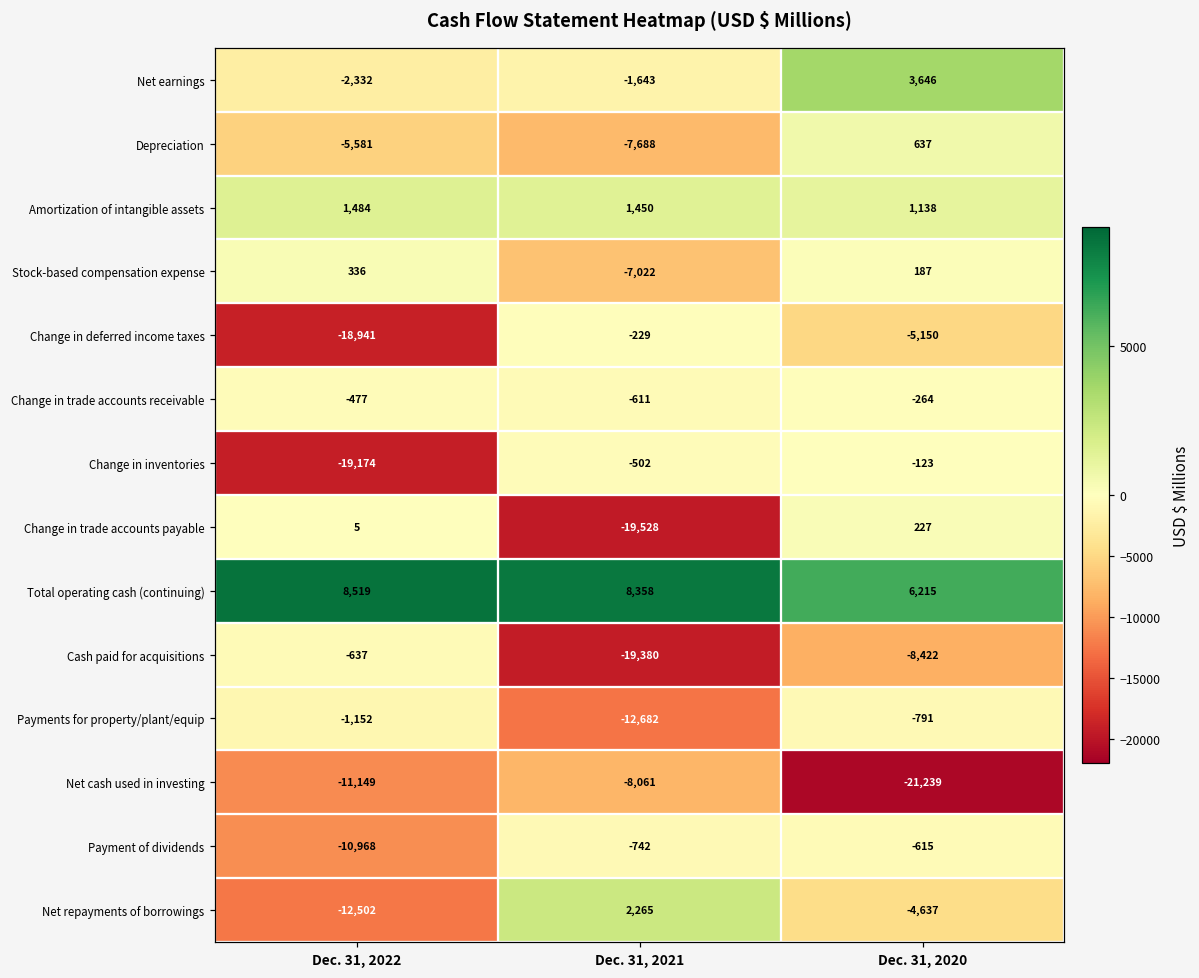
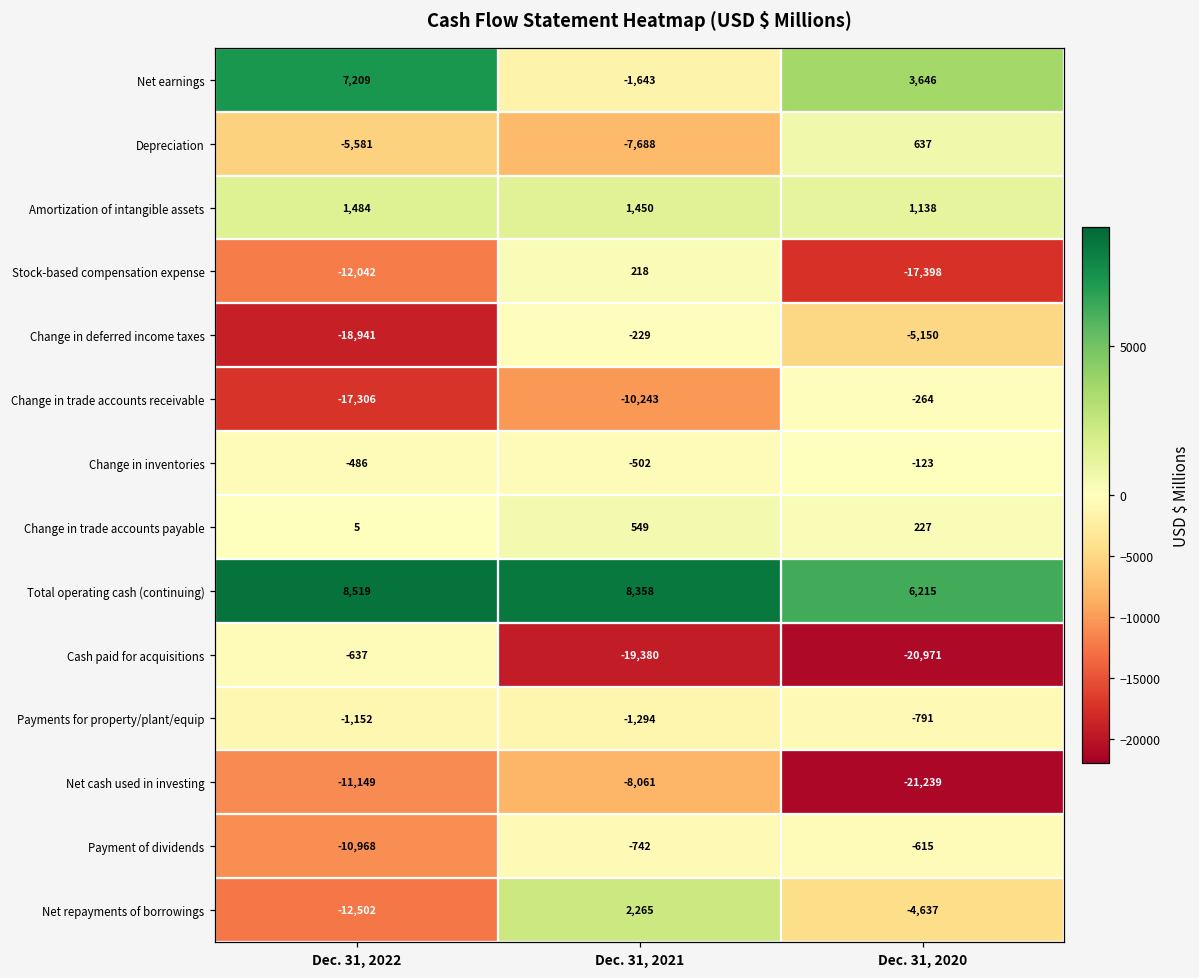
Net earnings, Dec. 31, 2022: -2,332 -> 7,209
Stock-based compensation expense, Dec. 31, 2022: 336 -> -12,042
Stock-based compensation expense, Dec. 31, 2021: -7,022 -> 218
Stock-based compensation expense, Dec. 31, 2020: 187 -> -17,398
Change in trade accounts receivable, Dec. 31, 2022: -477 -> -17,306
Change in trade accounts receivable, Dec. 31, 2021: -611 -> -10,243
Change in inventories, Dec. 31, 2022: -19,174 -> -486
Change in trade accounts payable, Dec. 31, 2021: -19,528 -> 549
Cash paid for acquisitions, Dec. 31, 2020: -8,422 -> -20,971
Payments for property/plant/equip, Dec. 31, 2021: -12,682 -> -1,294
